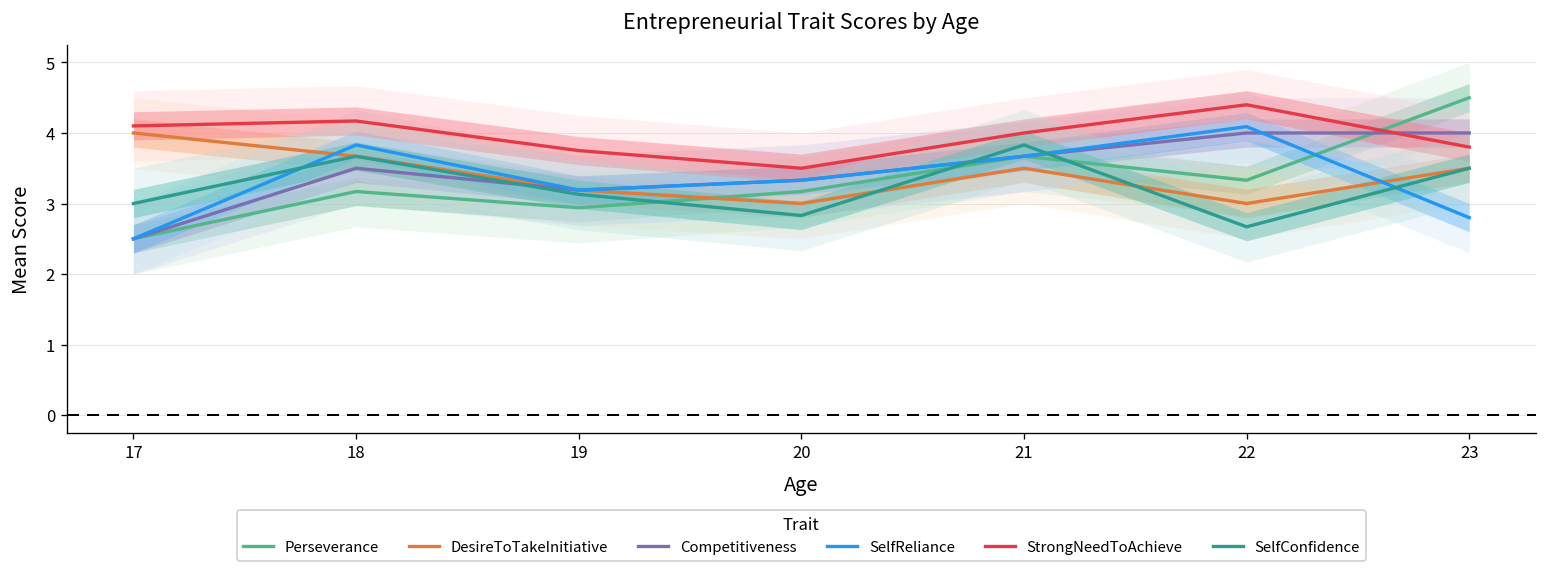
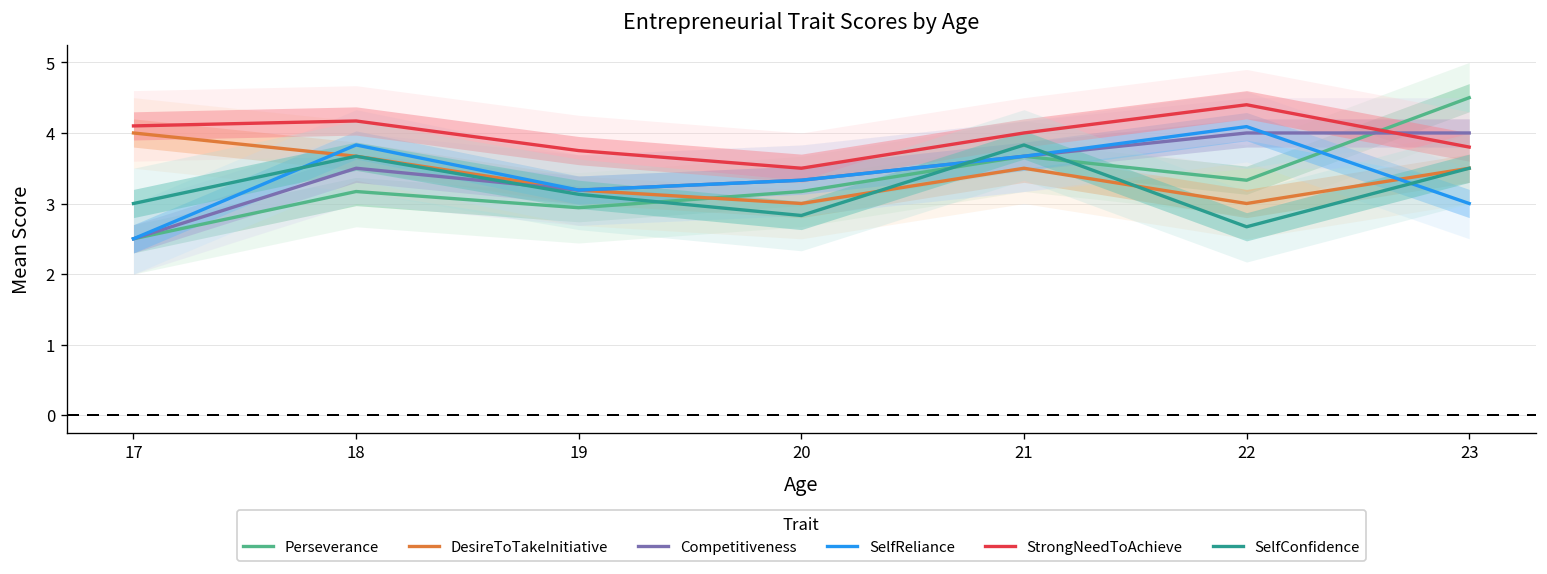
SelfReliance, 23: 2.8 -> 3.0
